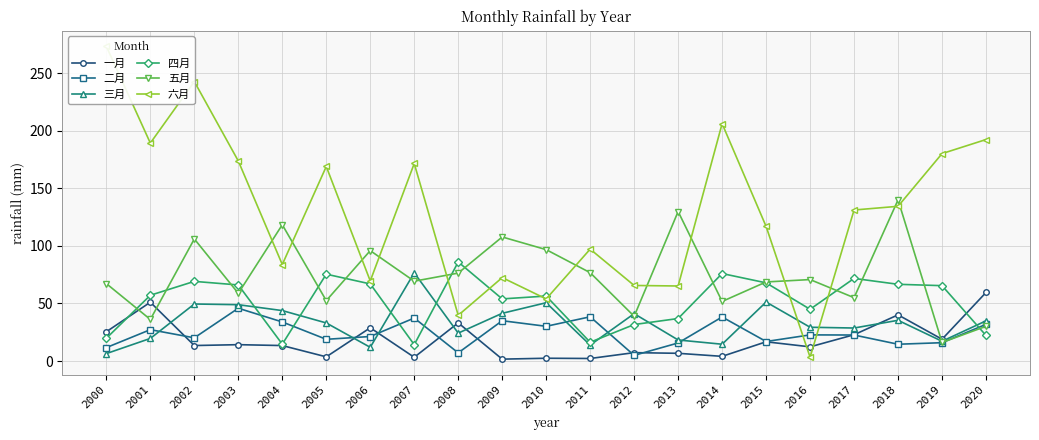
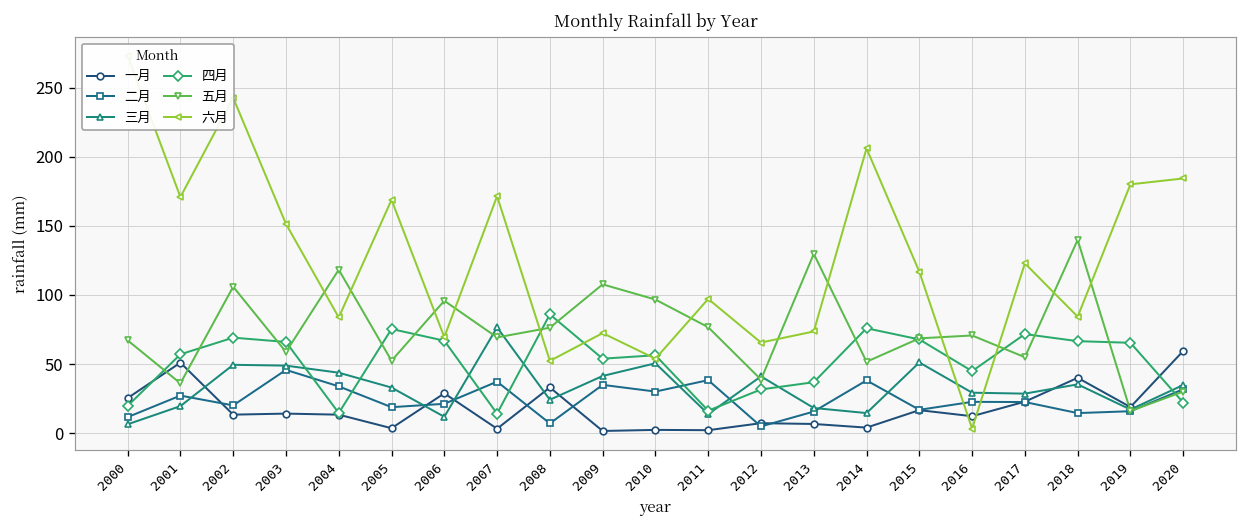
六月, 2001: 189 -> 171
六月, 2003: 174 -> 151
六月, 2008: 40 -> 52
六月, 2013: 65 -> 74
六月, 2017: 131 -> 123
六月, 2018: 134 -> 84
六月, 2020: 192 -> 184
